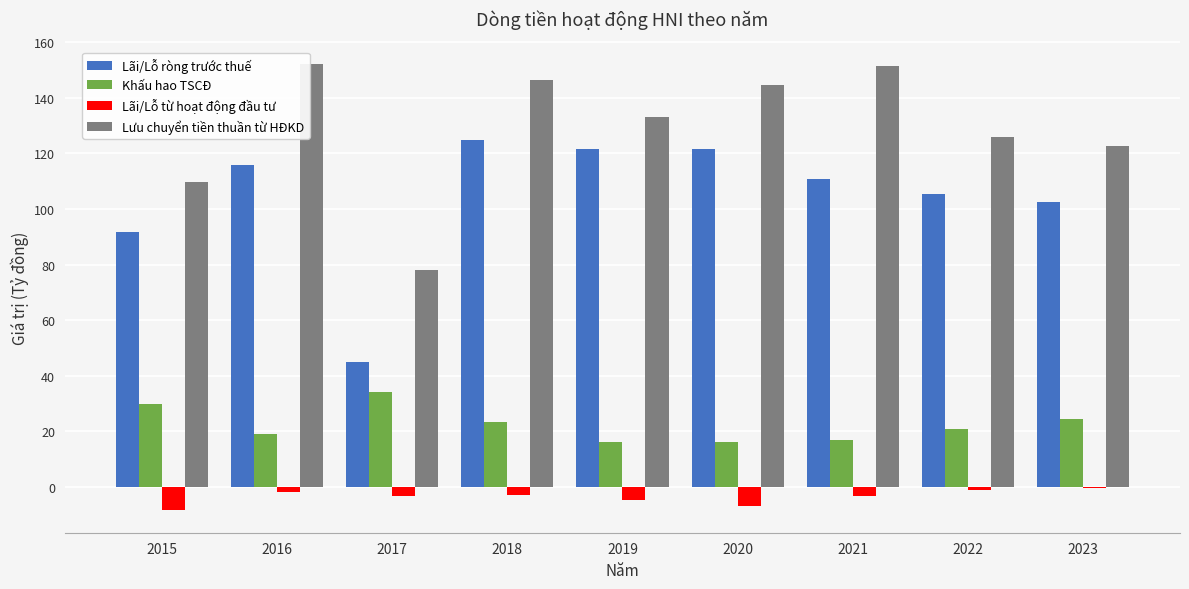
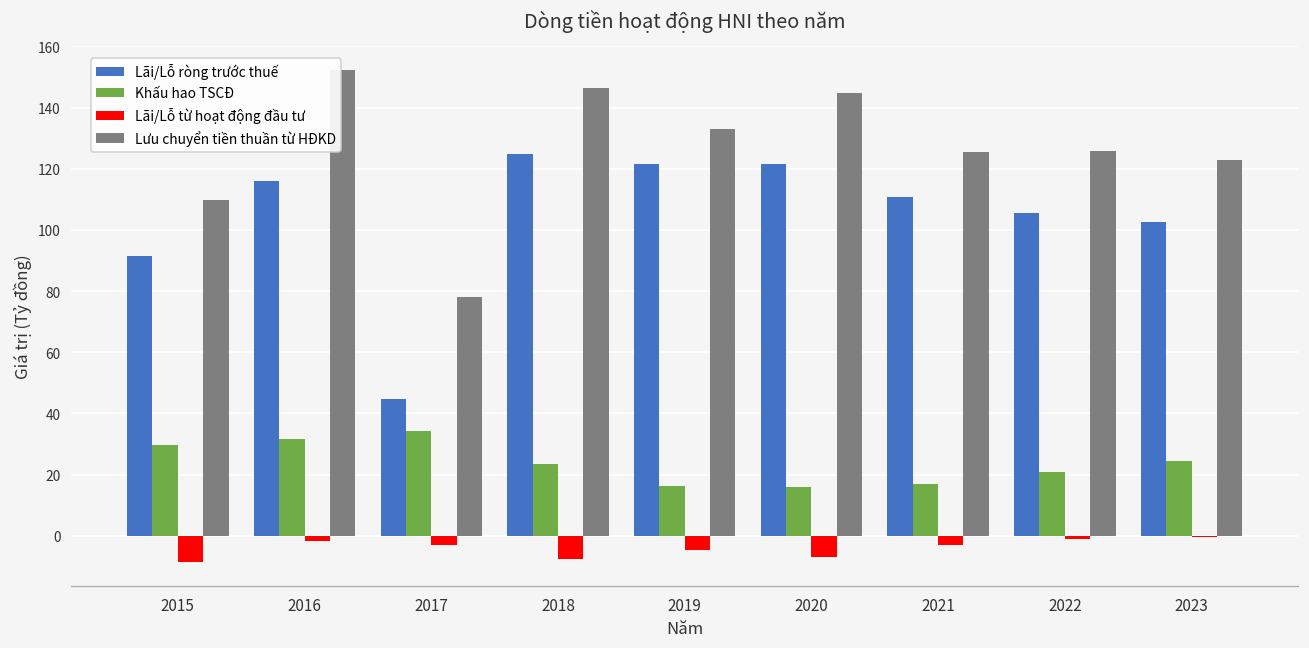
Khấu hao TSCĐ, 2016: 19 -> 31
Lãi/Lỗ từ hoạt động đầu tư, 2018: -3 -> -8
Lưu chuyển tiền thuần từ HĐKD, 2021: 152 -> 125
